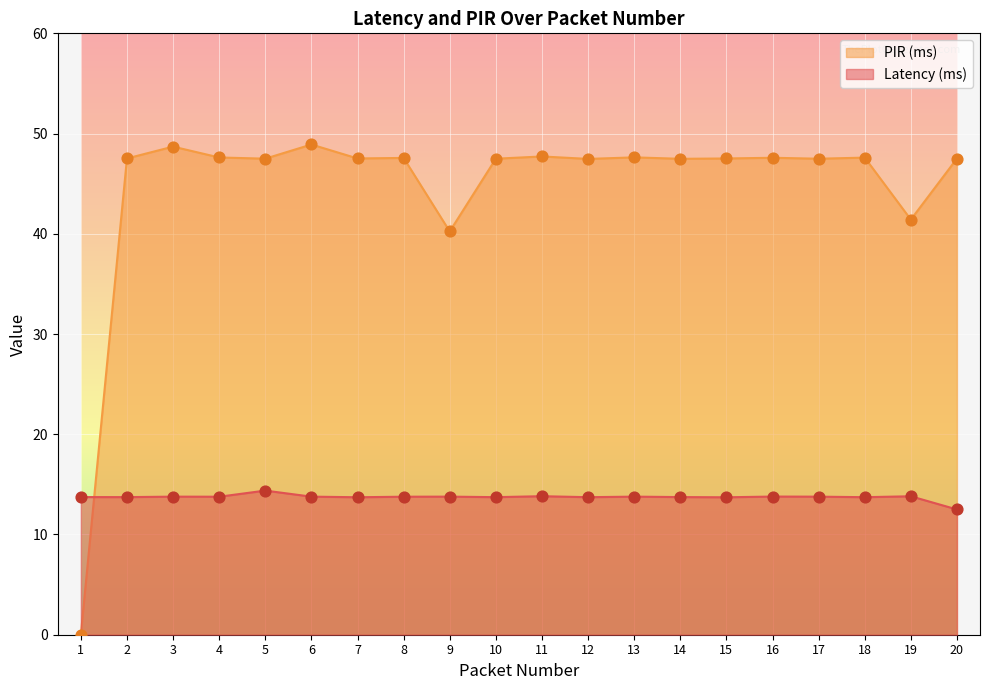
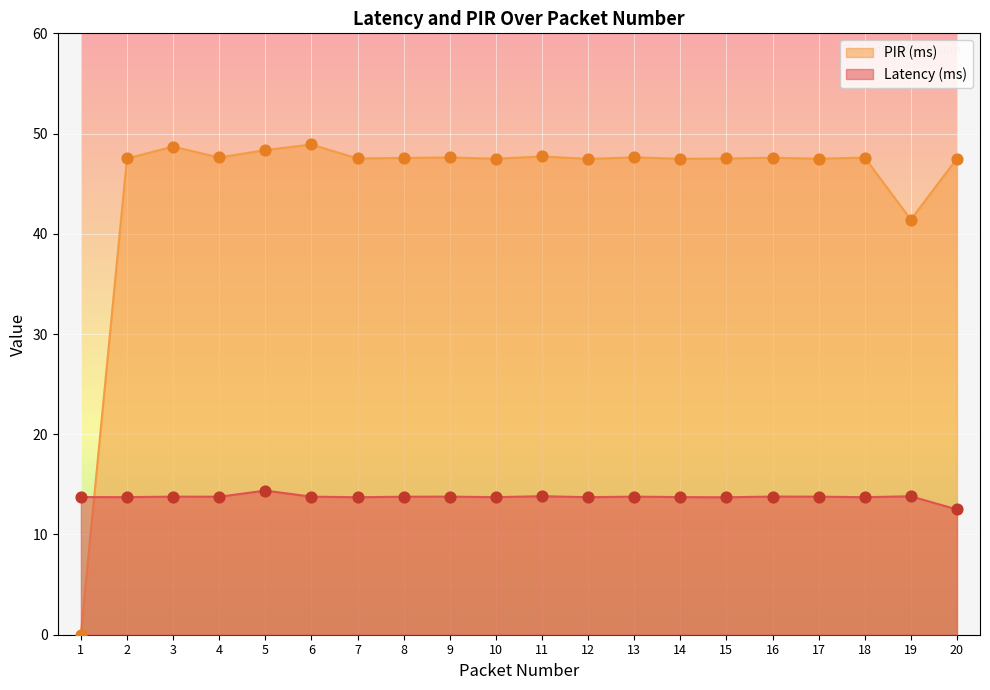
PIR (ms), 5: 47.5 -> 48.4
PIR (ms), 9: 40.2 -> 47.6
